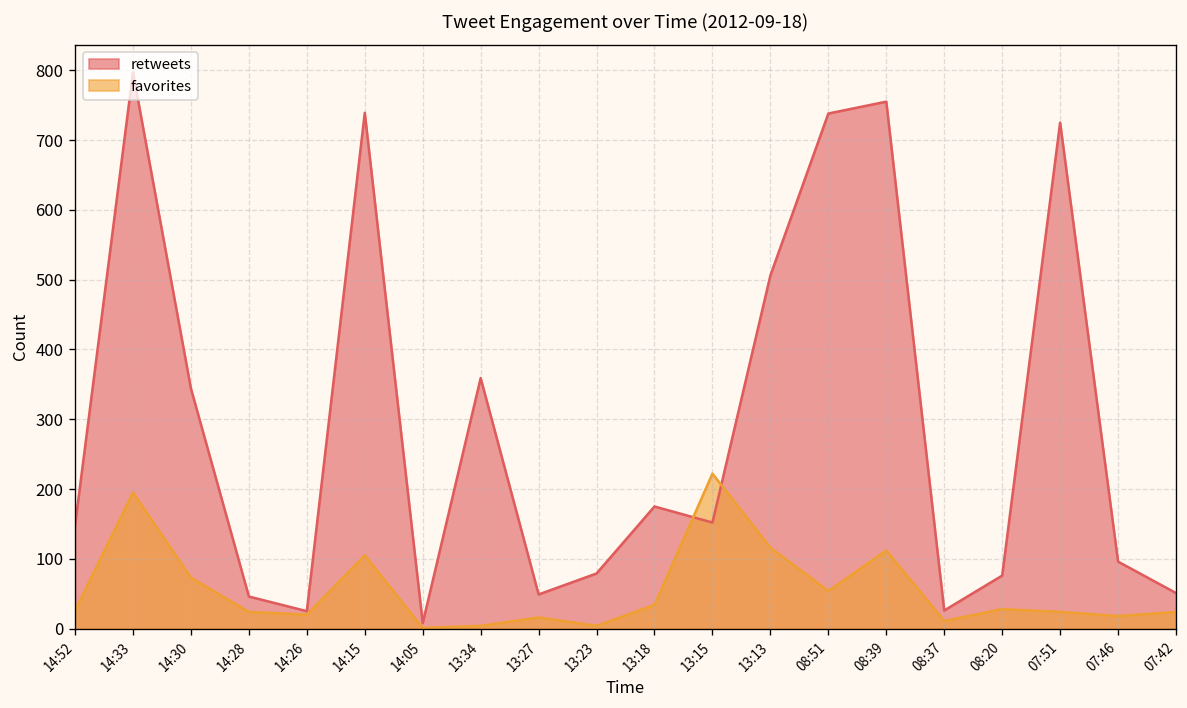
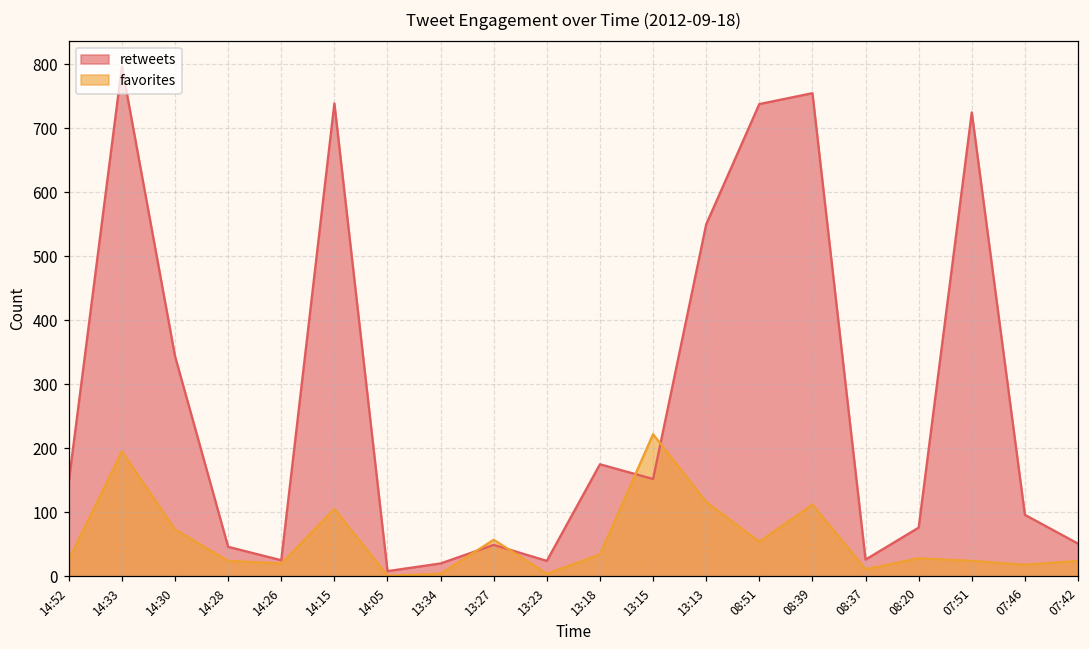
retweets, 13:34: 360 -> 20
favorites, 13:27: 20 -> 60
retweets, 13:23: 80 -> 20
retweets, 13:13: 510 -> 550
